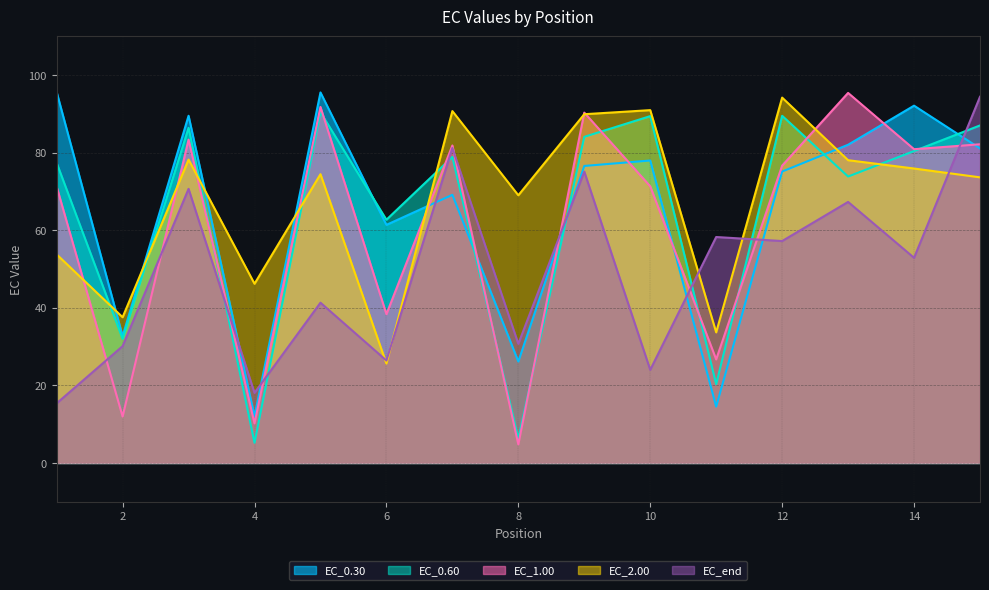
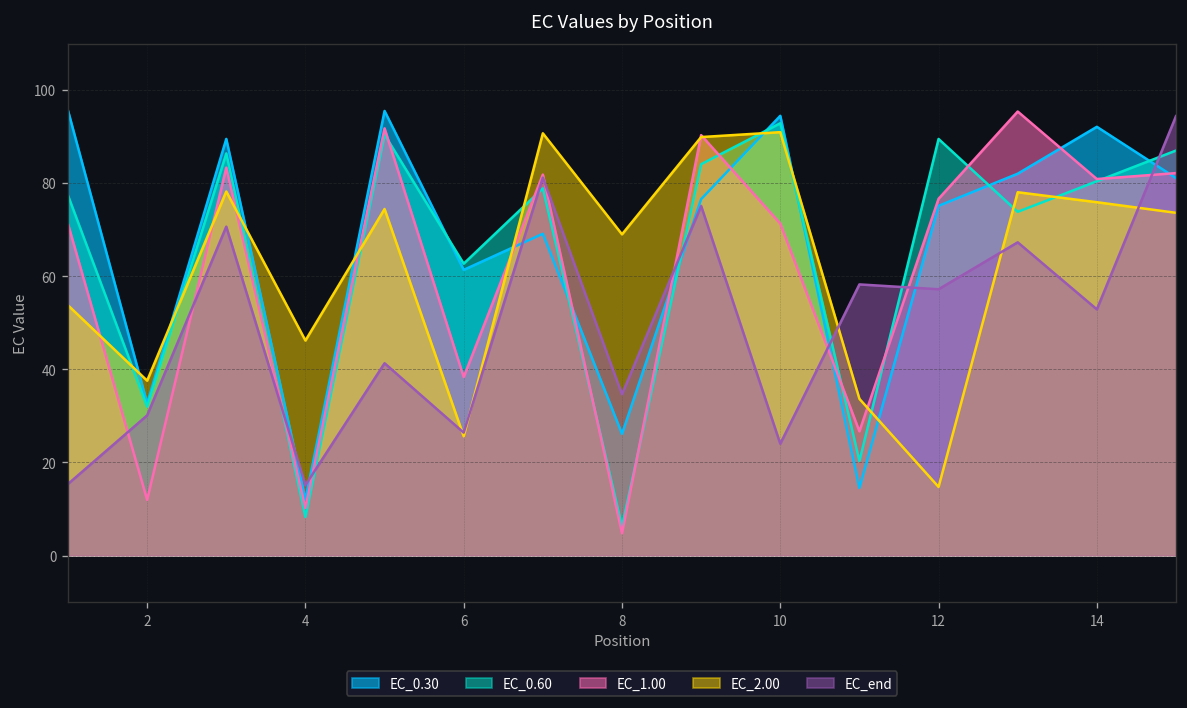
EC_0.60, 4: 5 -> 8
EC_end, 4: 18 -> 15
EC_end, 8: 31 -> 35
EC_0.30, 10: 78 -> 94
EC_0.60, 10: 89 -> 93
EC_2.00, 12: 94 -> 15
